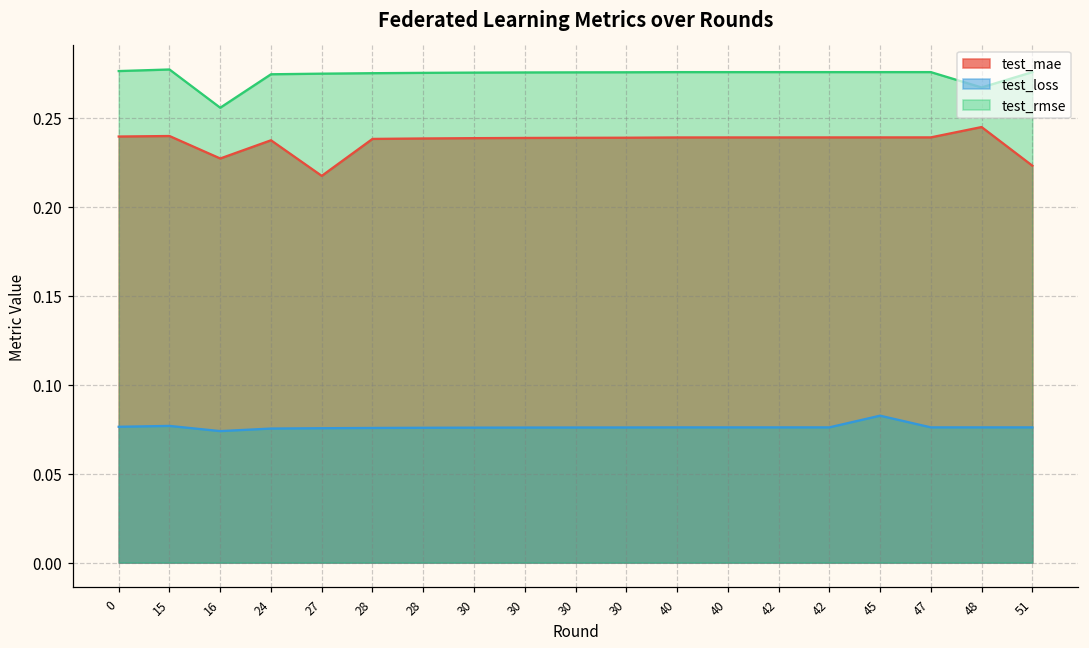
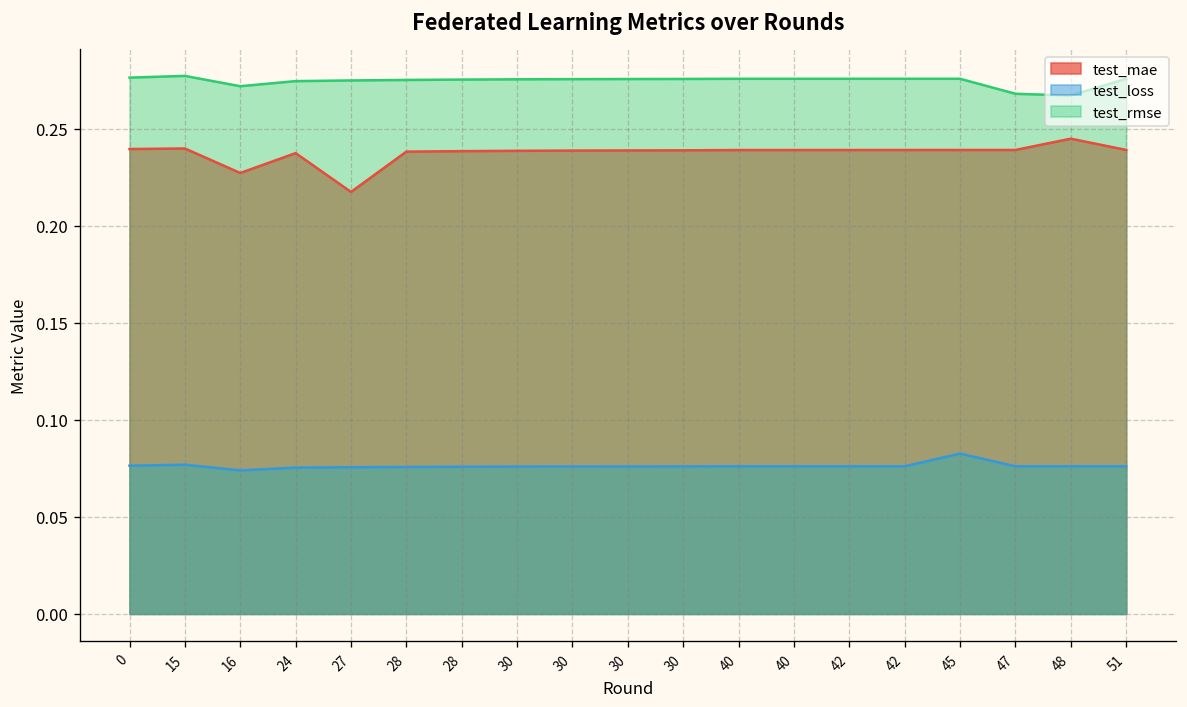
test_rmse, 16: 0.256 -> 0.272
test_rmse, 47: 0.276 -> 0.268
test_mae, 51: 0.223 -> 0.239
